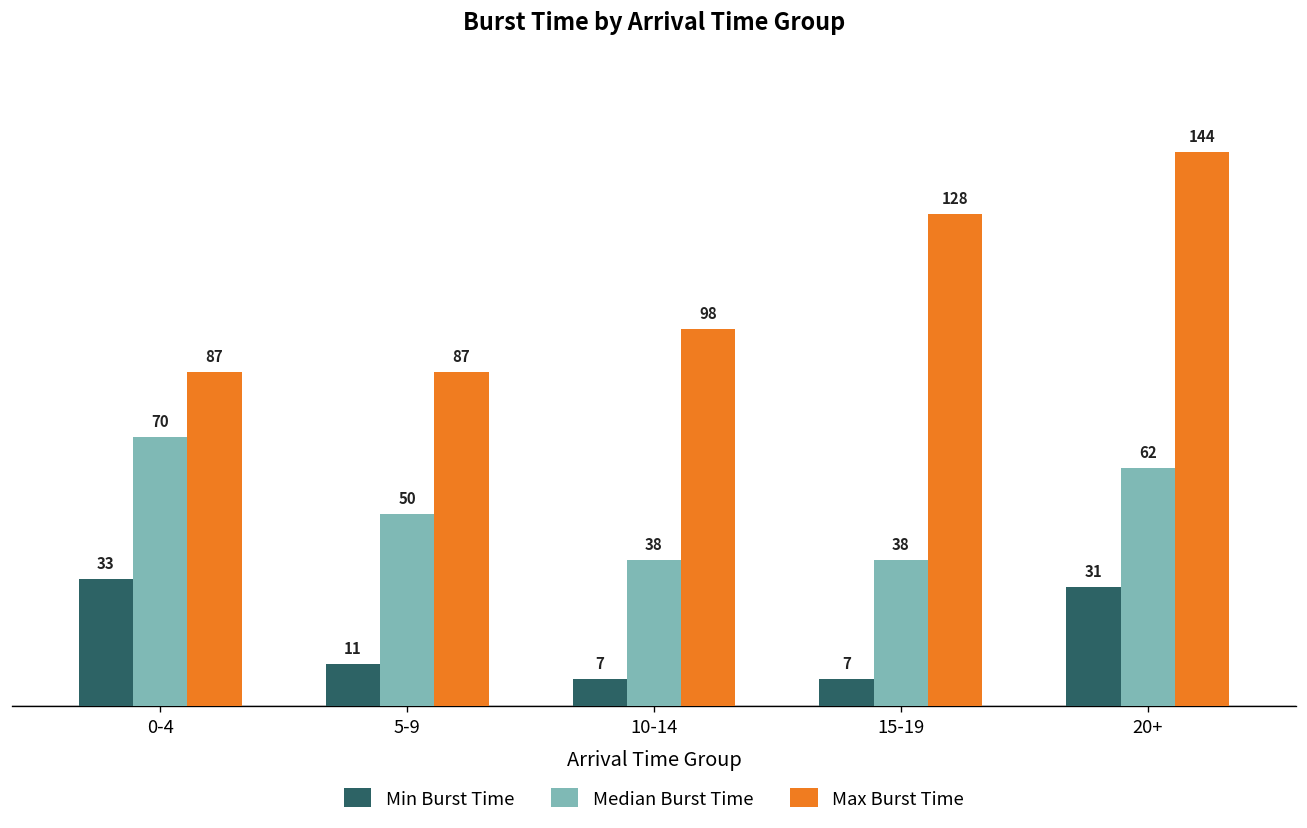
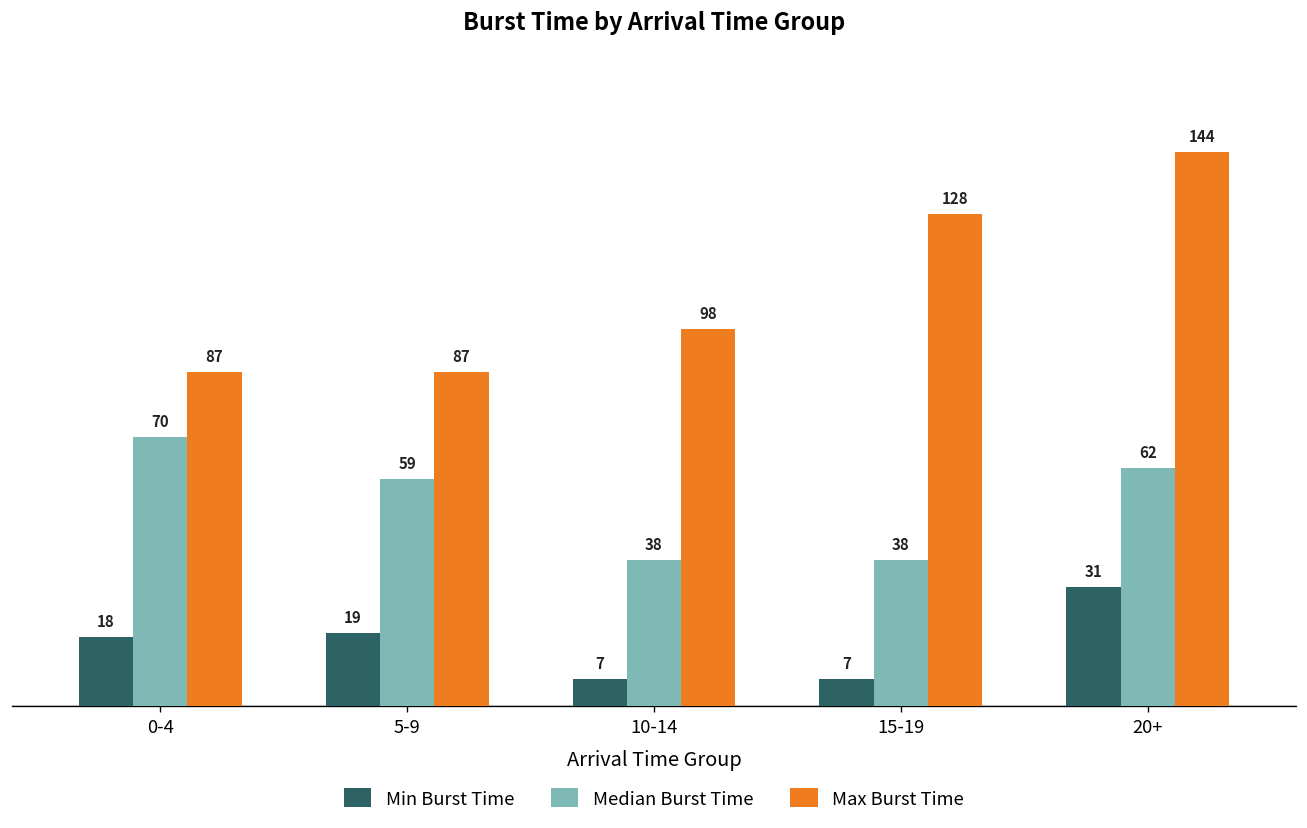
Min Burst Time, 0-4: 33 -> 18
Min Burst Time, 5-9: 11 -> 19
Median Burst Time, 5-9: 50 -> 59
